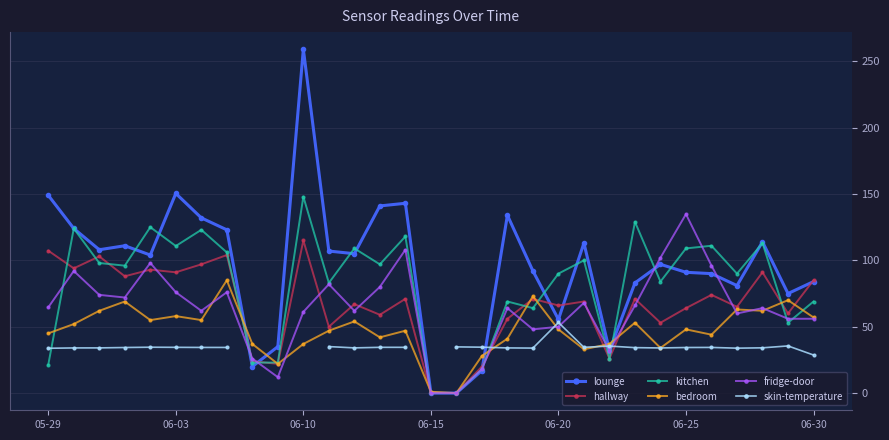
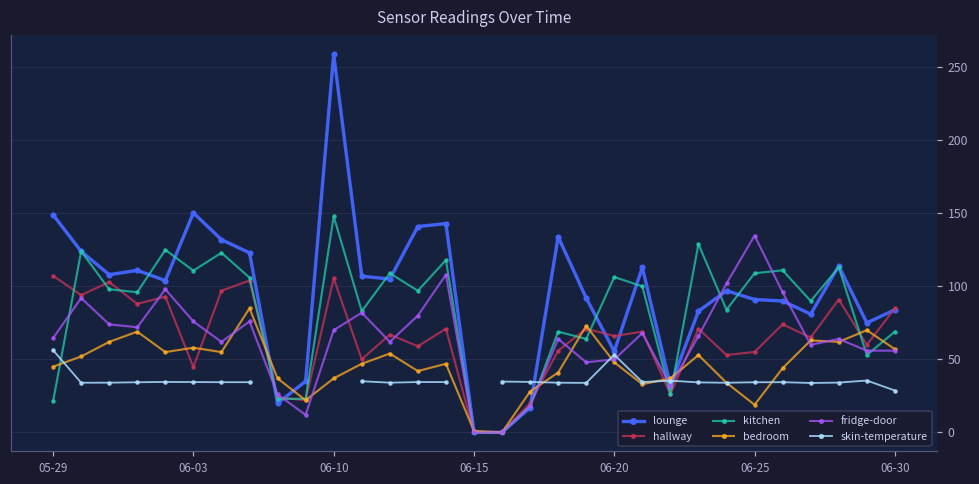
skin-temperature, 05-29: 34 -> 56
hallway, 06-03: 91 -> 45
hallway, 06-10: 115 -> 106
fridge-door, 06-10: 61 -> 70
kitchen, 06-20: 90 -> 106
hallway, 06-25: 64 -> 55
bedroom, 06-25: 48 -> 19
